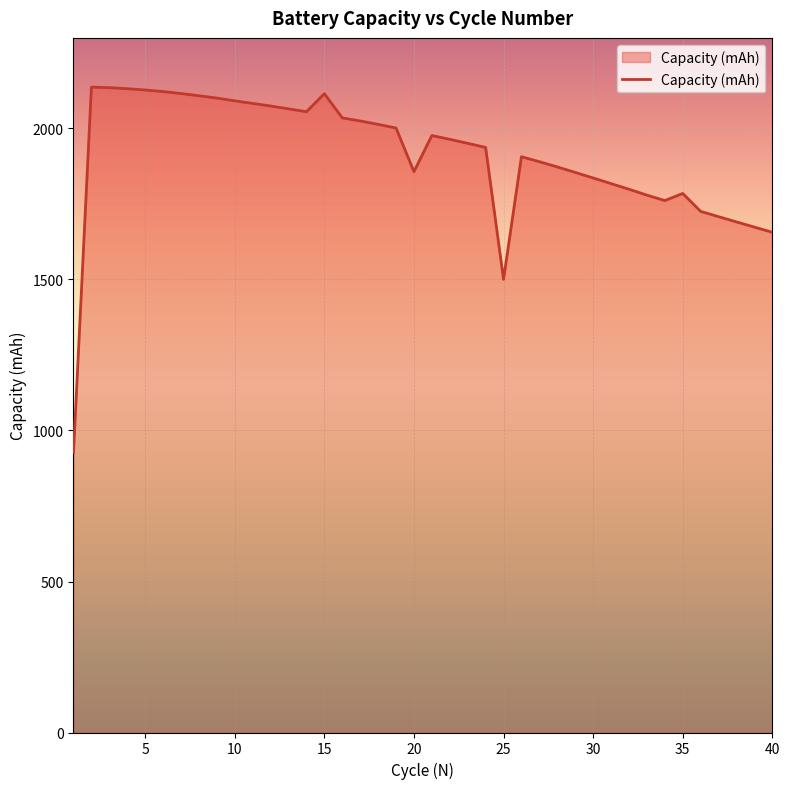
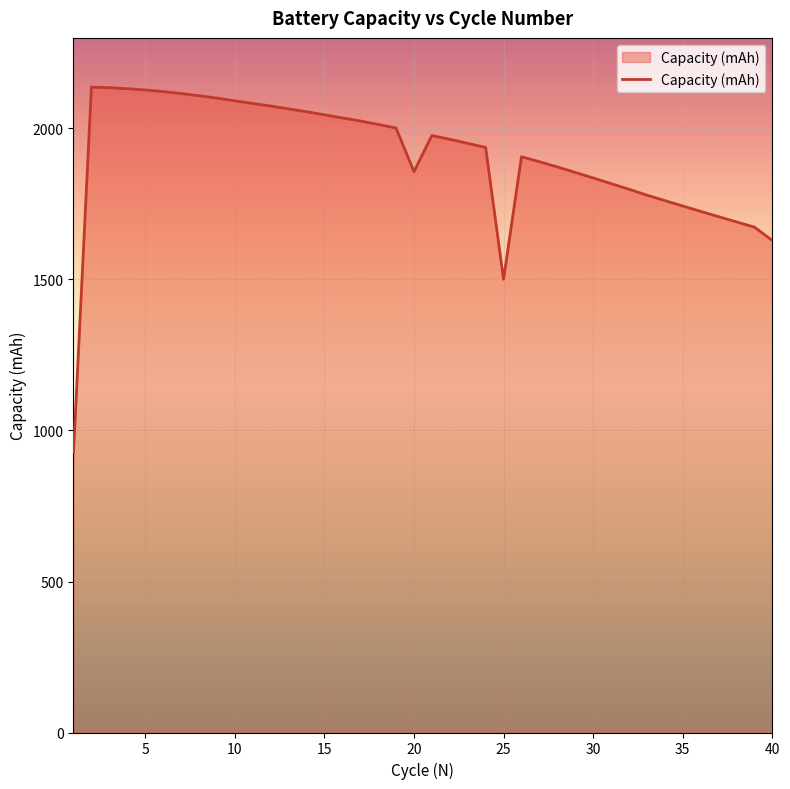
15: 2120 -> 2050
35: 1780 -> 1740
40: 1660 -> 1630
